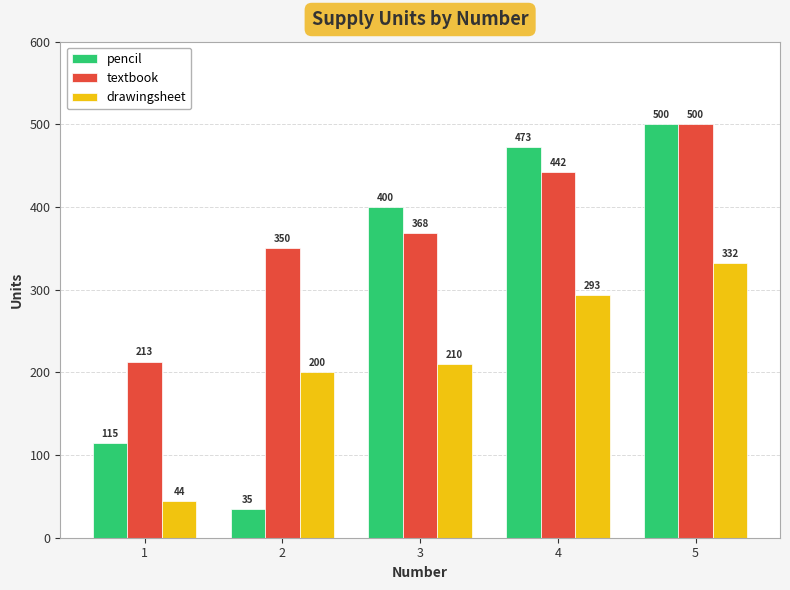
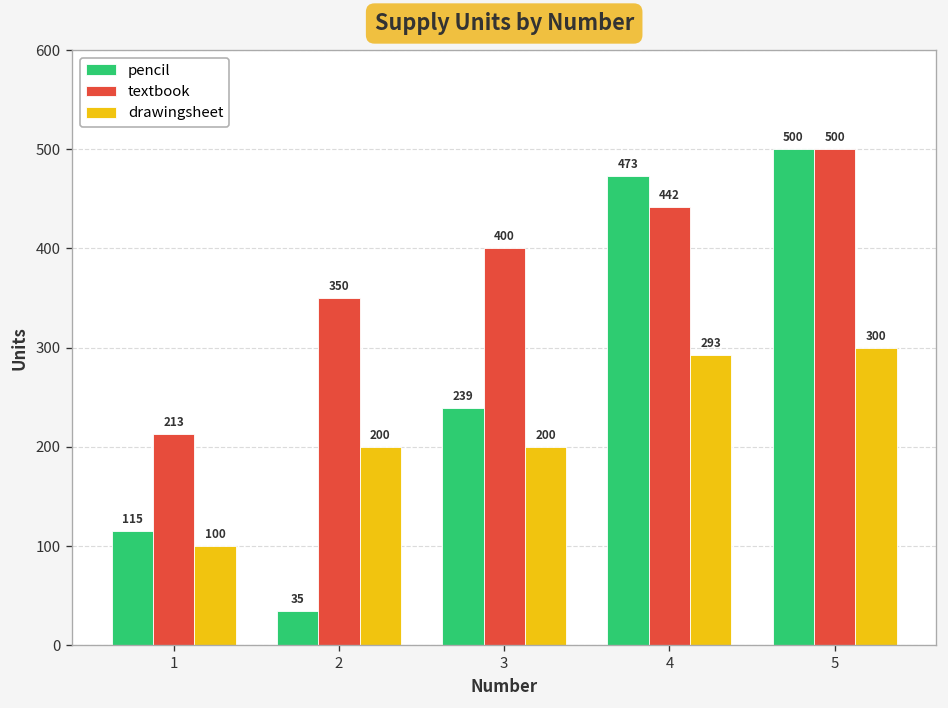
drawingsheet, 1: 44 -> 100
pencil, 3: 400 -> 239
textbook, 3: 368 -> 400
drawingsheet, 3: 210 -> 200
drawingsheet, 5: 332 -> 300
